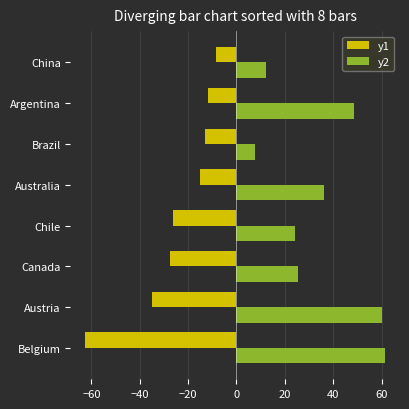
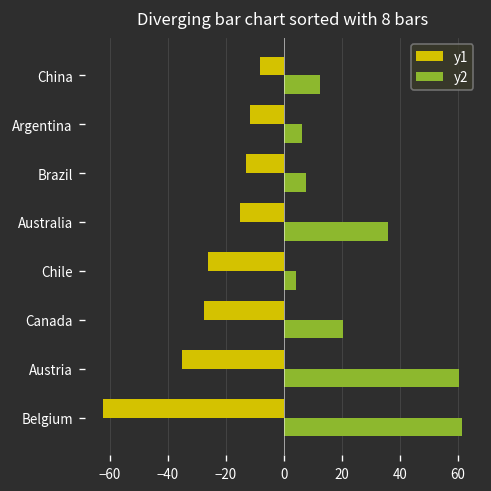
y2, Argentina: 48 -> 6
y2, Chile: 24 -> 4
y2, Canada: 25 -> 20
